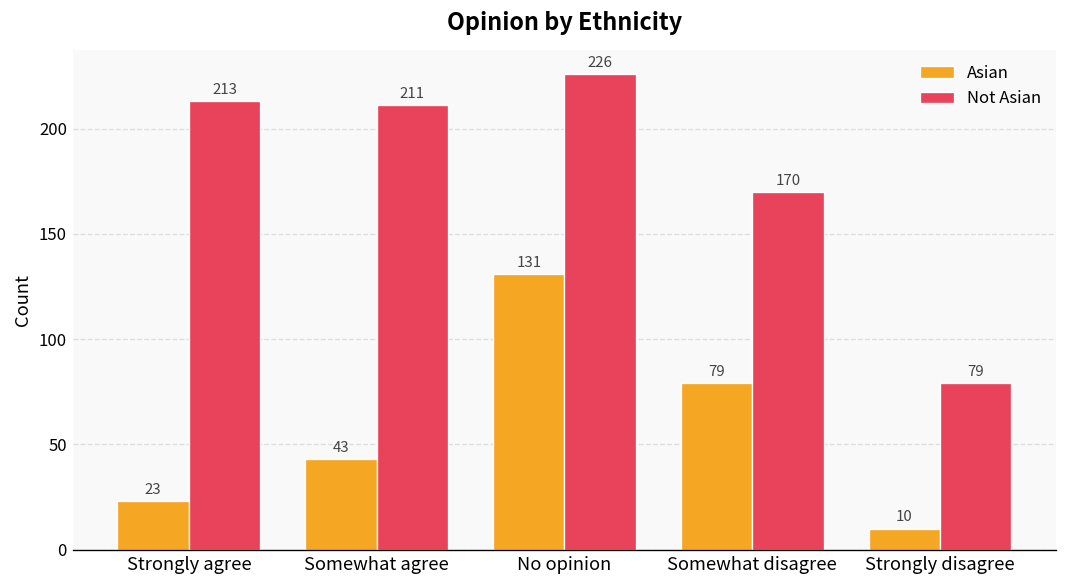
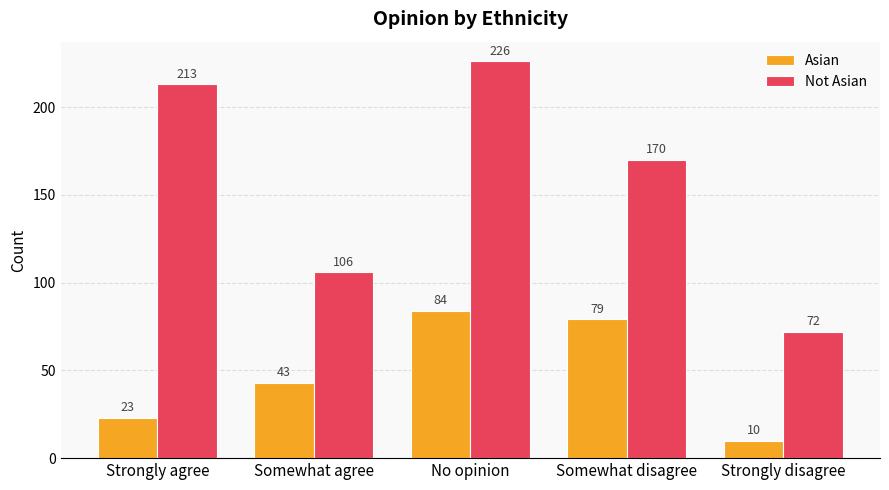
Not Asian, Somewhat agree: 211 -> 106
Asian, No opinion: 131 -> 84
Not Asian, Strongly disagree: 79 -> 72
